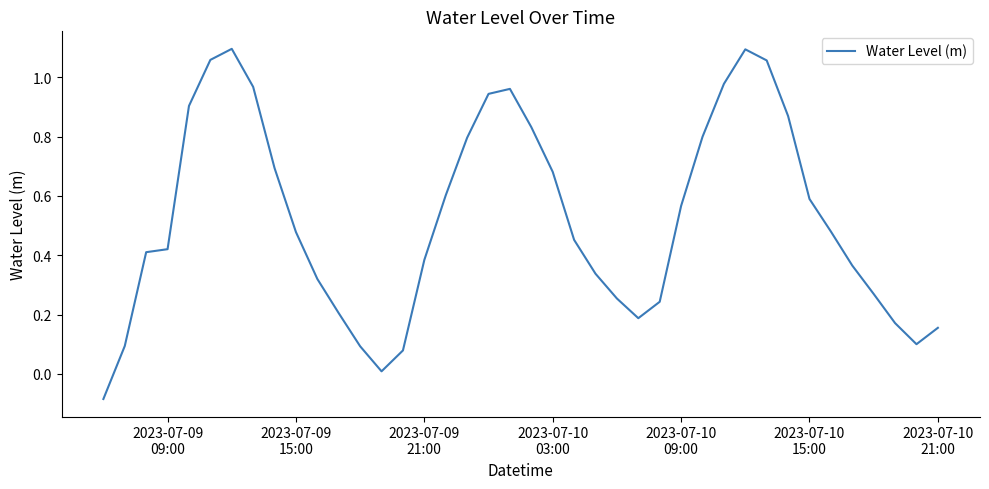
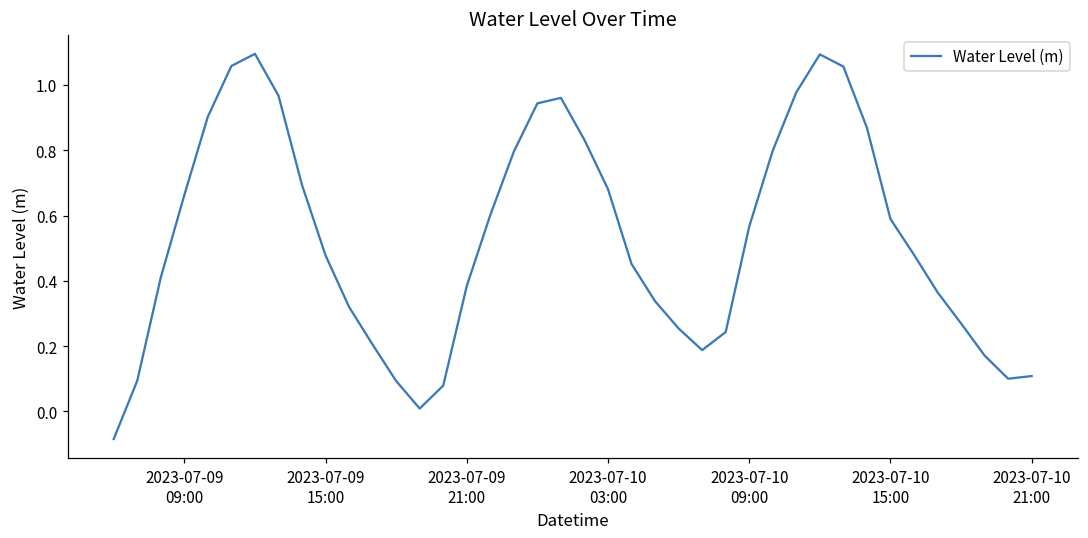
2023-07-09 09:00: 0.42 -> 0.66
2023-07-10 21:00: 0.16 -> 0.11
